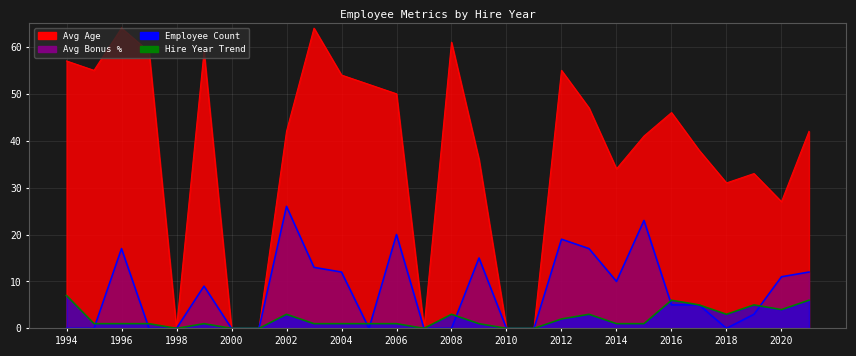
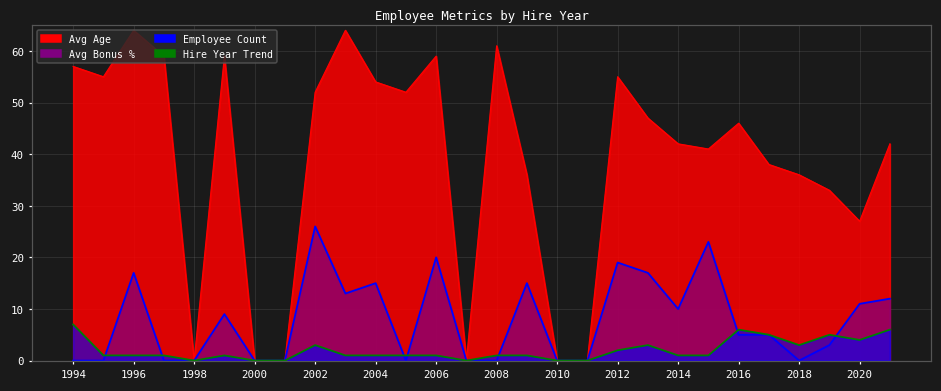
Avg Age, 2002: 42 -> 52
Avg Bonus %, 2004: 12 -> 15
Avg Age, 2006: 50 -> 59
Employee Count, 2008: 3 -> 1
Avg Age, 2014: 34 -> 42
Avg Age, 2018: 31 -> 36
